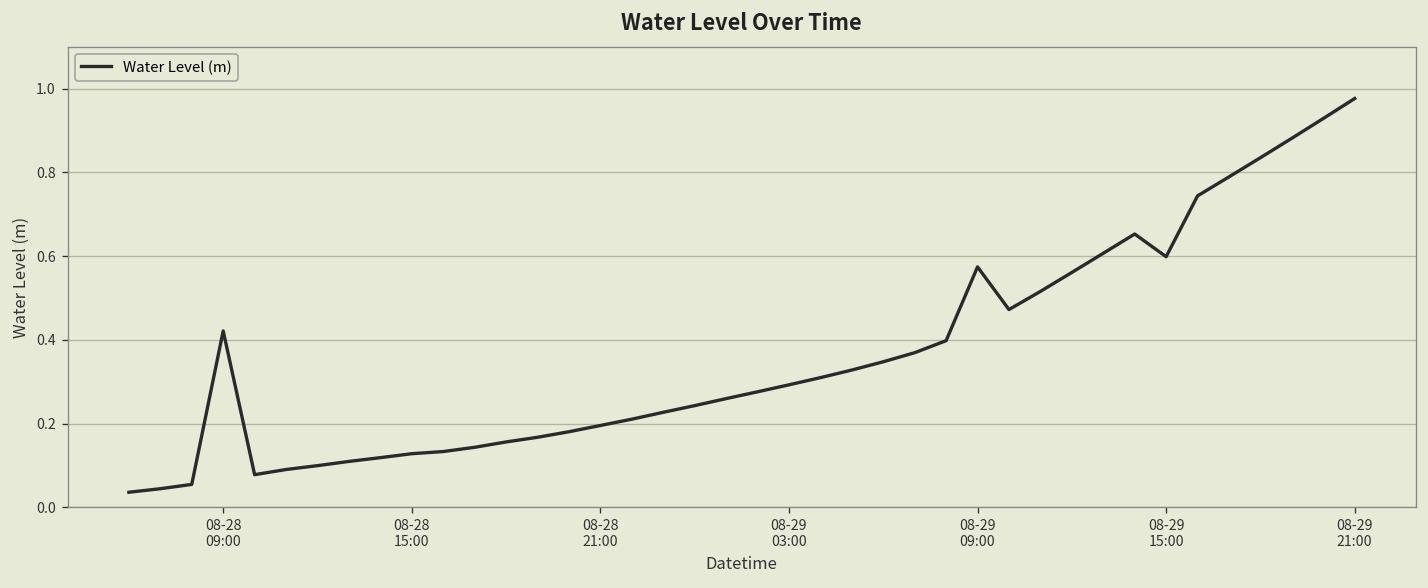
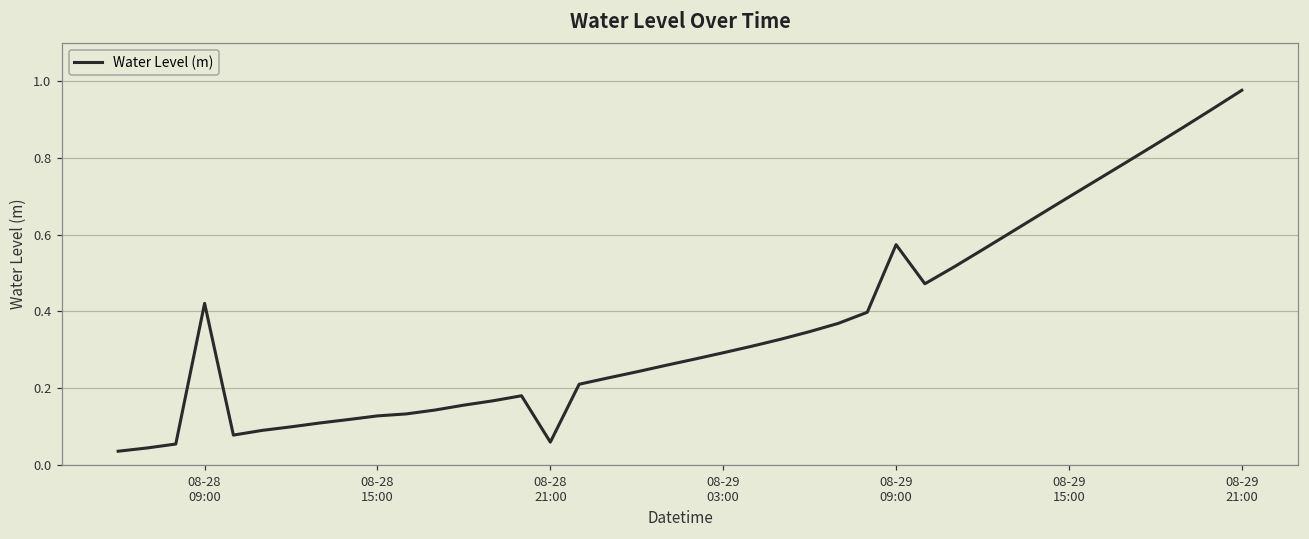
08-28 21:00: 0.20 -> 0.06
08-29 15:00: 0.60 -> 0.70
